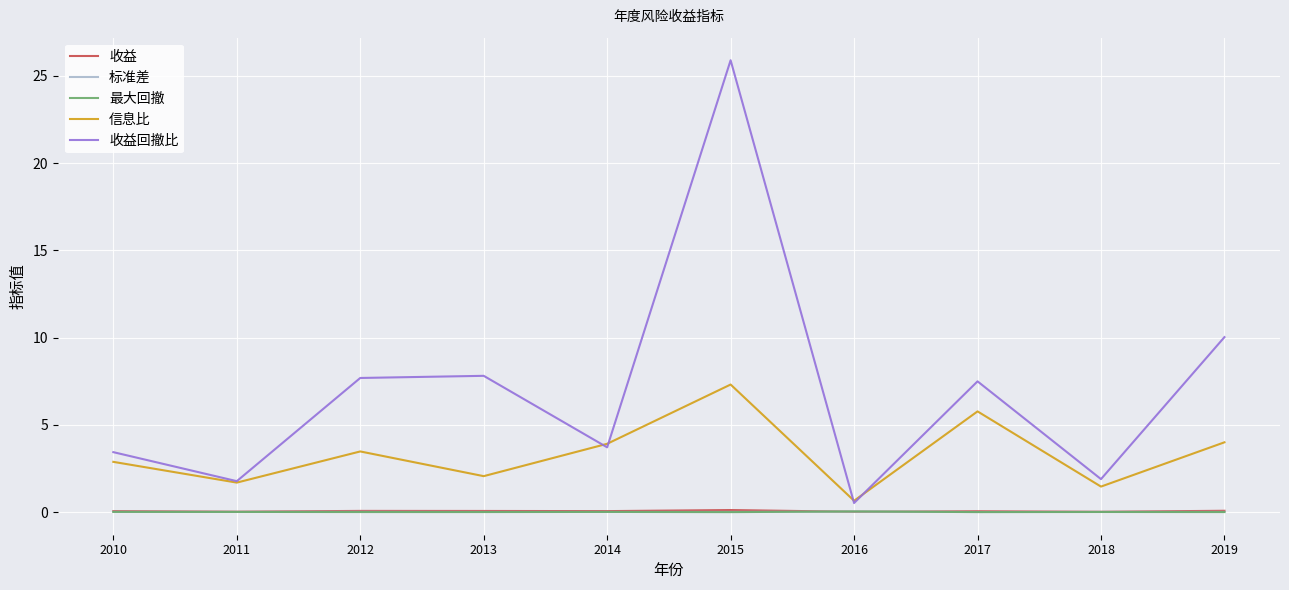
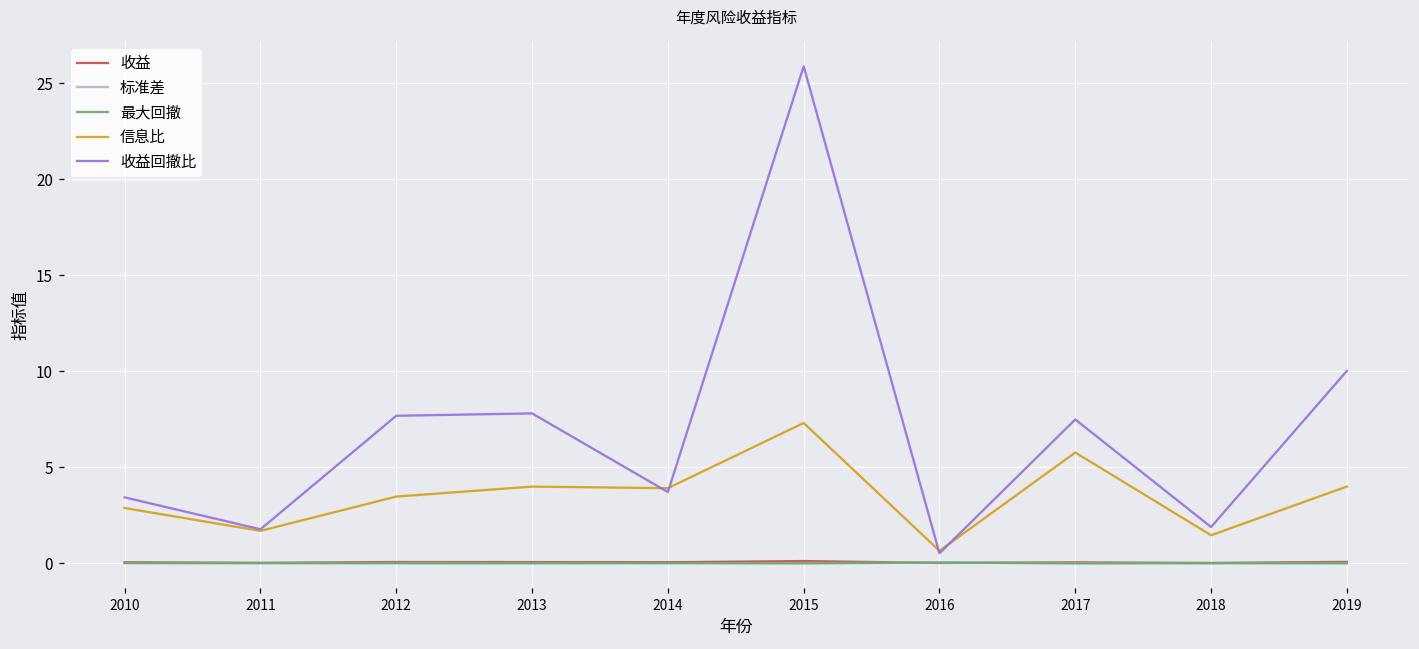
信息比, 2013: 2.1 -> 4.0
